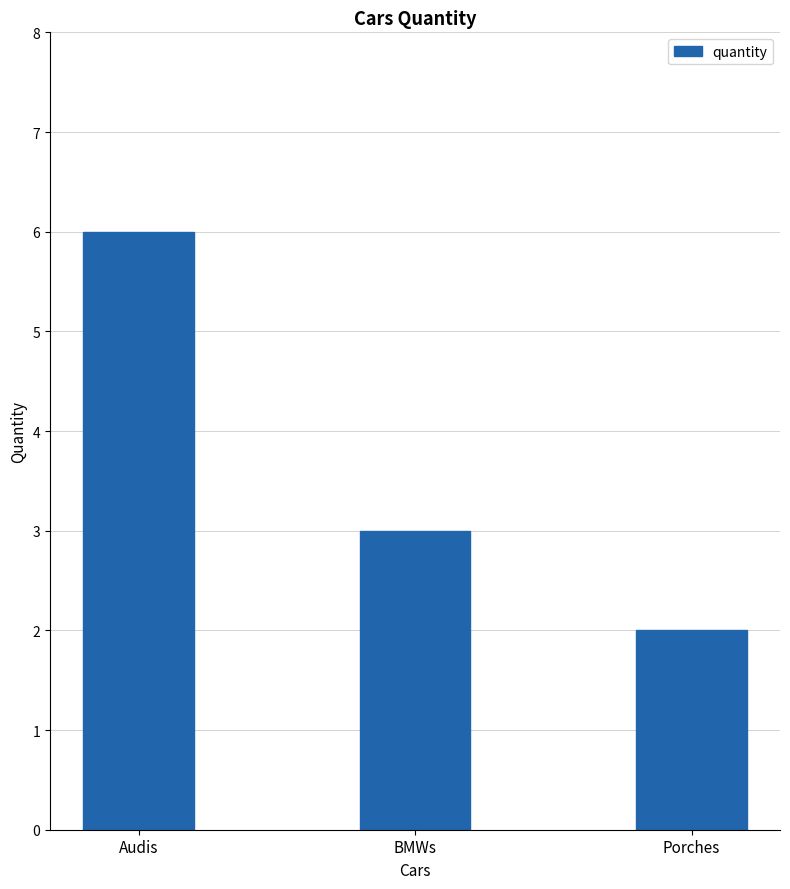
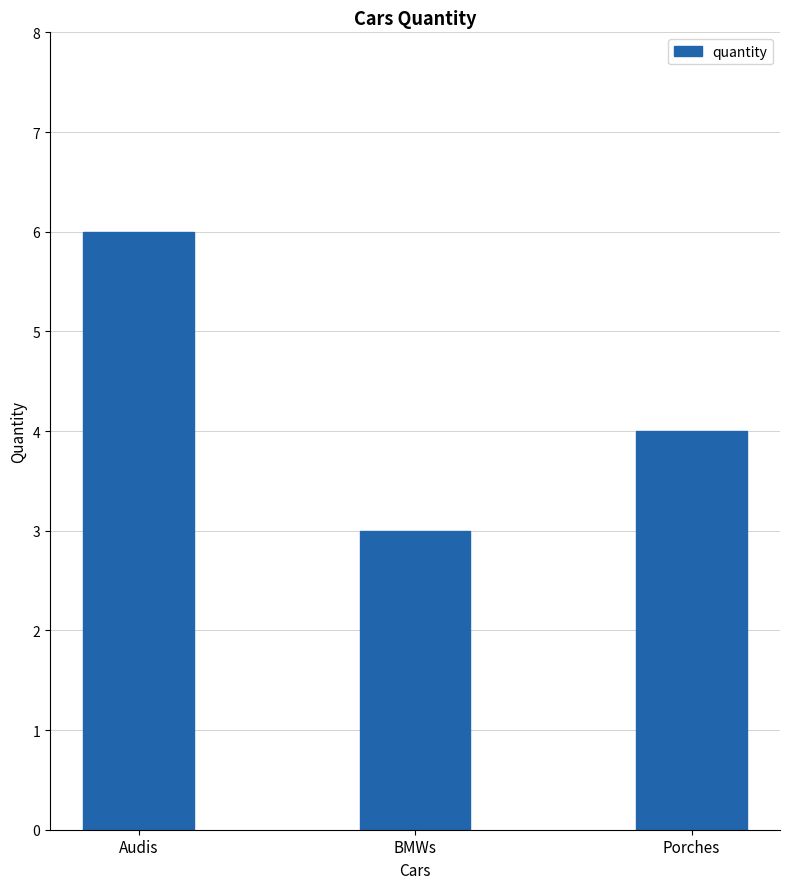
Porches: 2 -> 4
